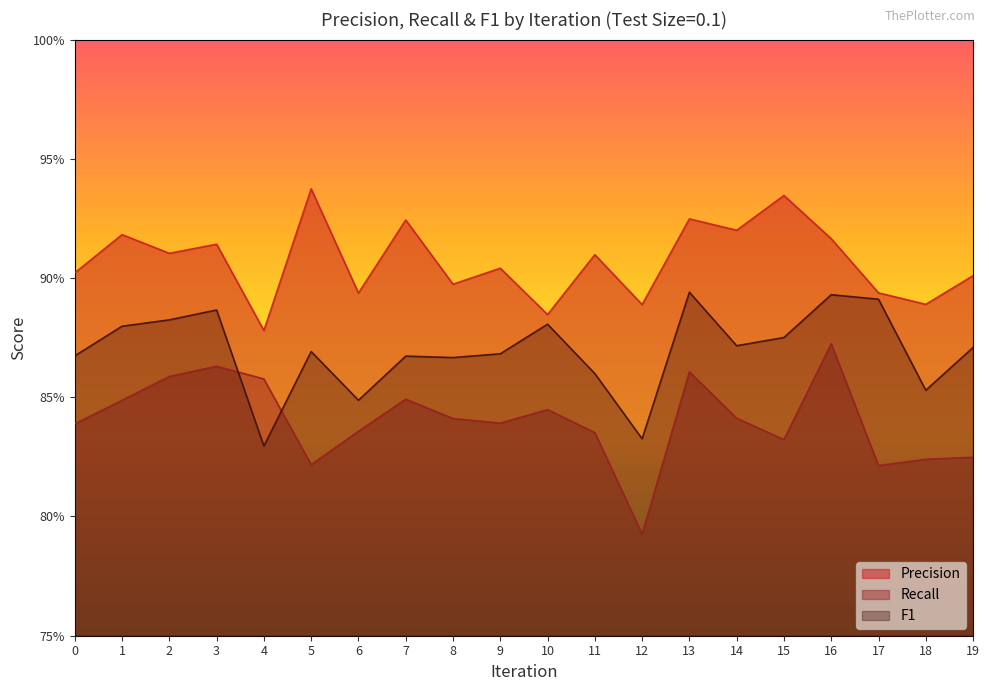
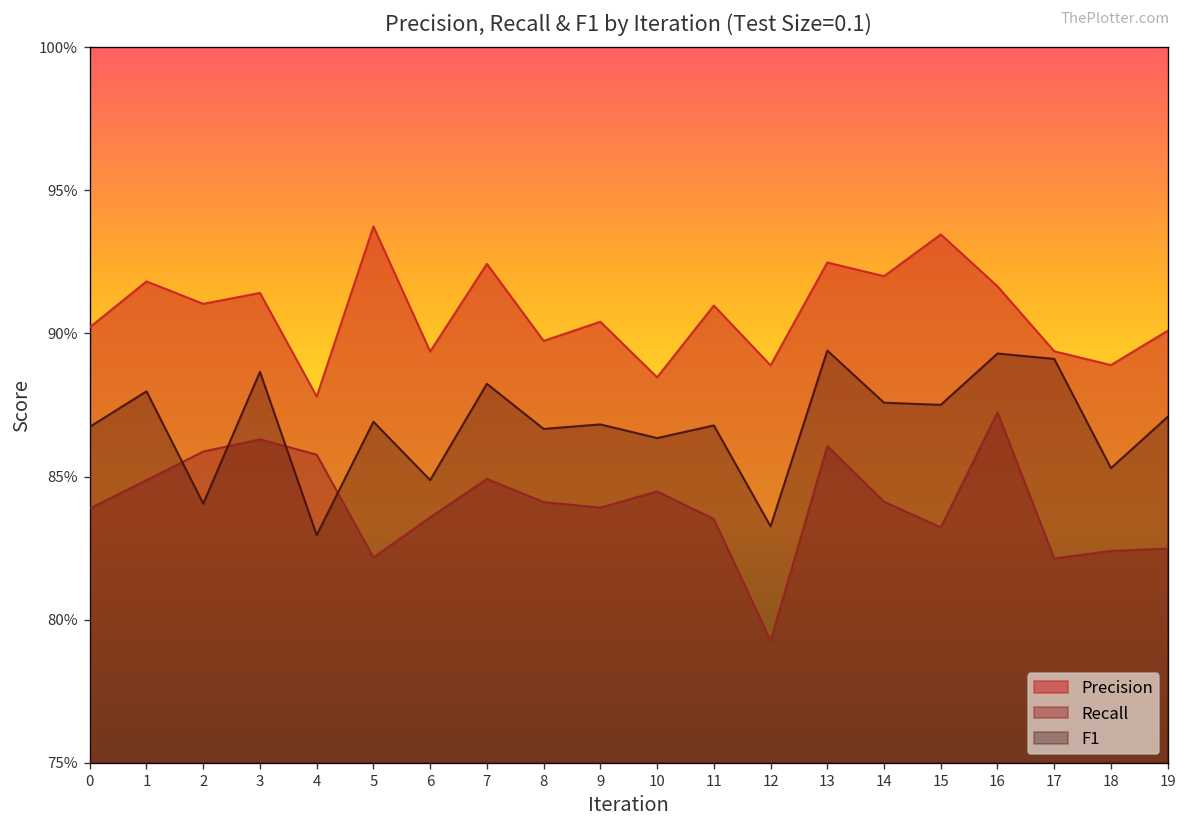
F1, 2: 88.2% -> 84.1%
F1, 7: 86.7% -> 88.2%
F1, 10: 88.1% -> 86.3%
F1, 11: 86.0% -> 86.8%
F1, 14: 87.2% -> 87.6%
